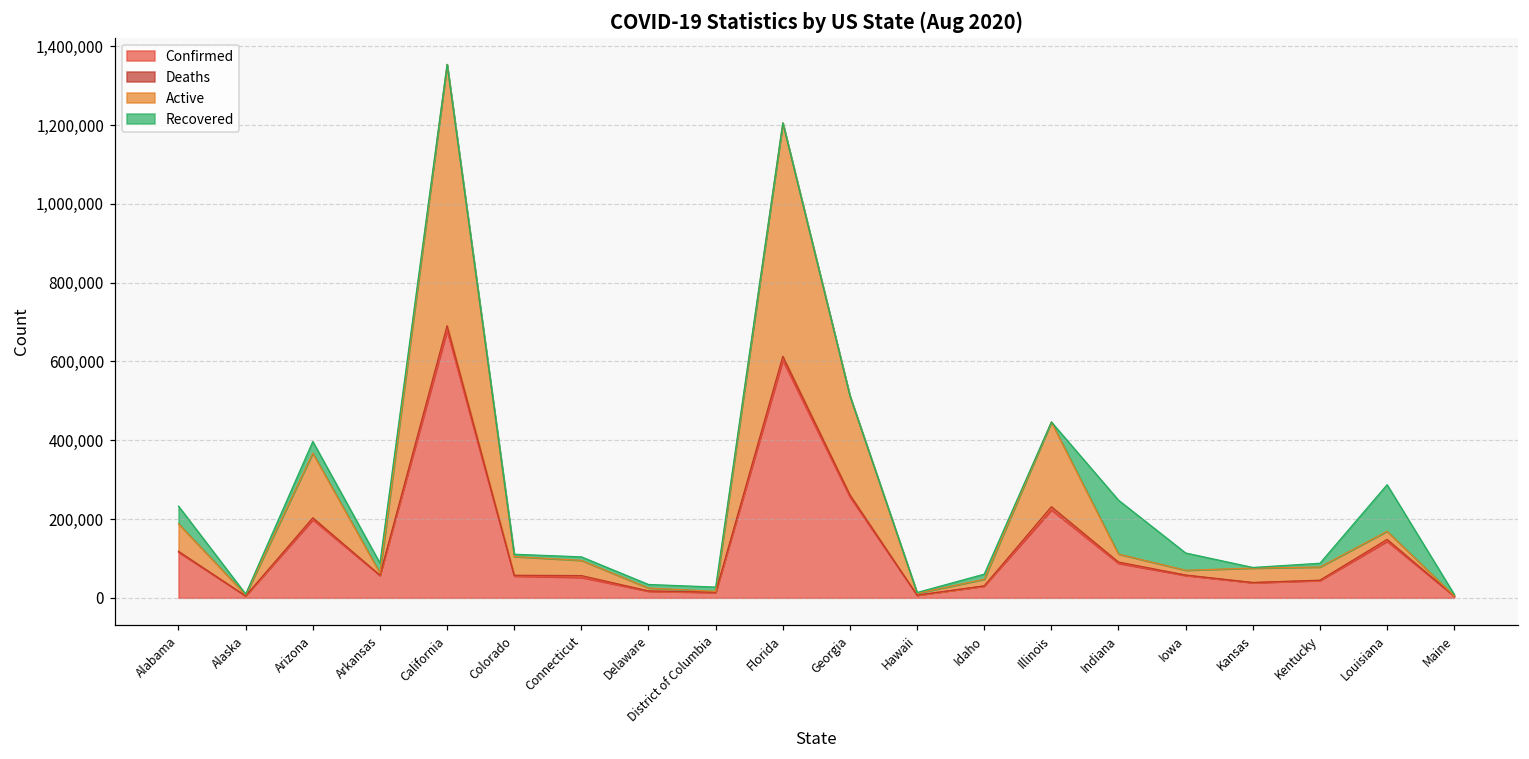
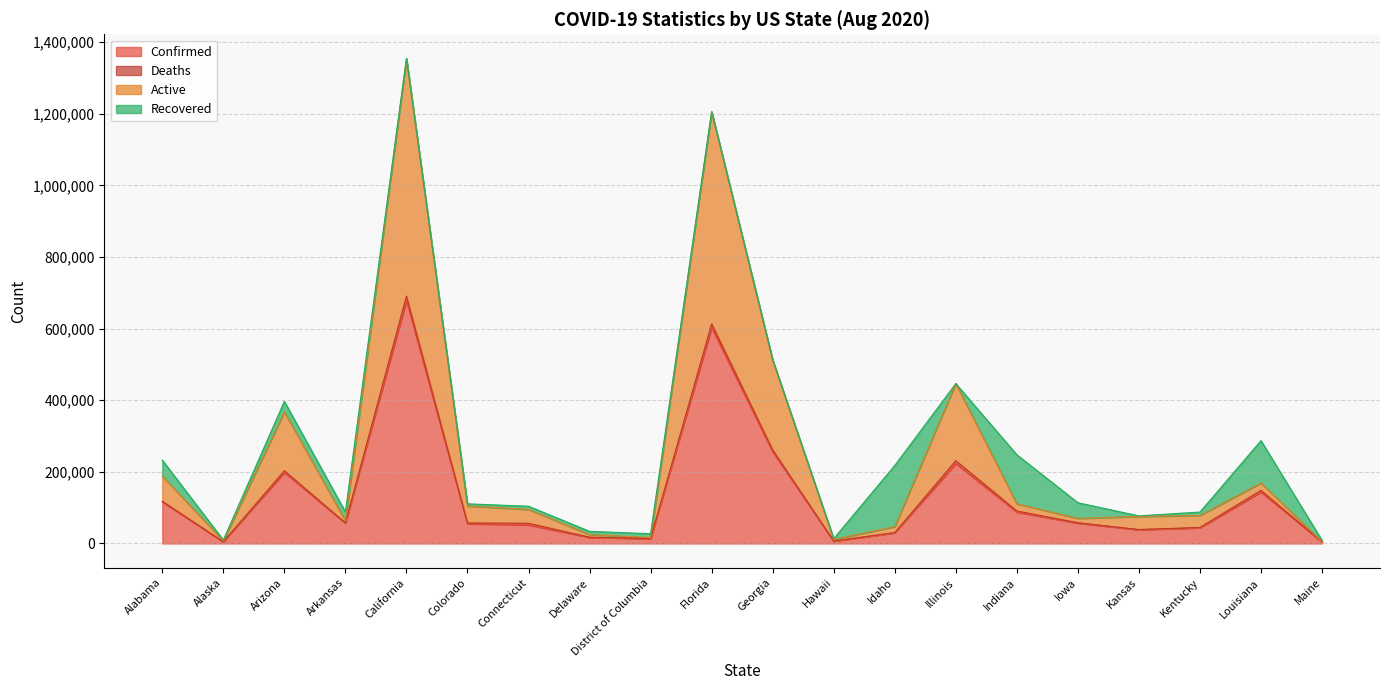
Recovered, Idaho: 10,000 -> 170,000
